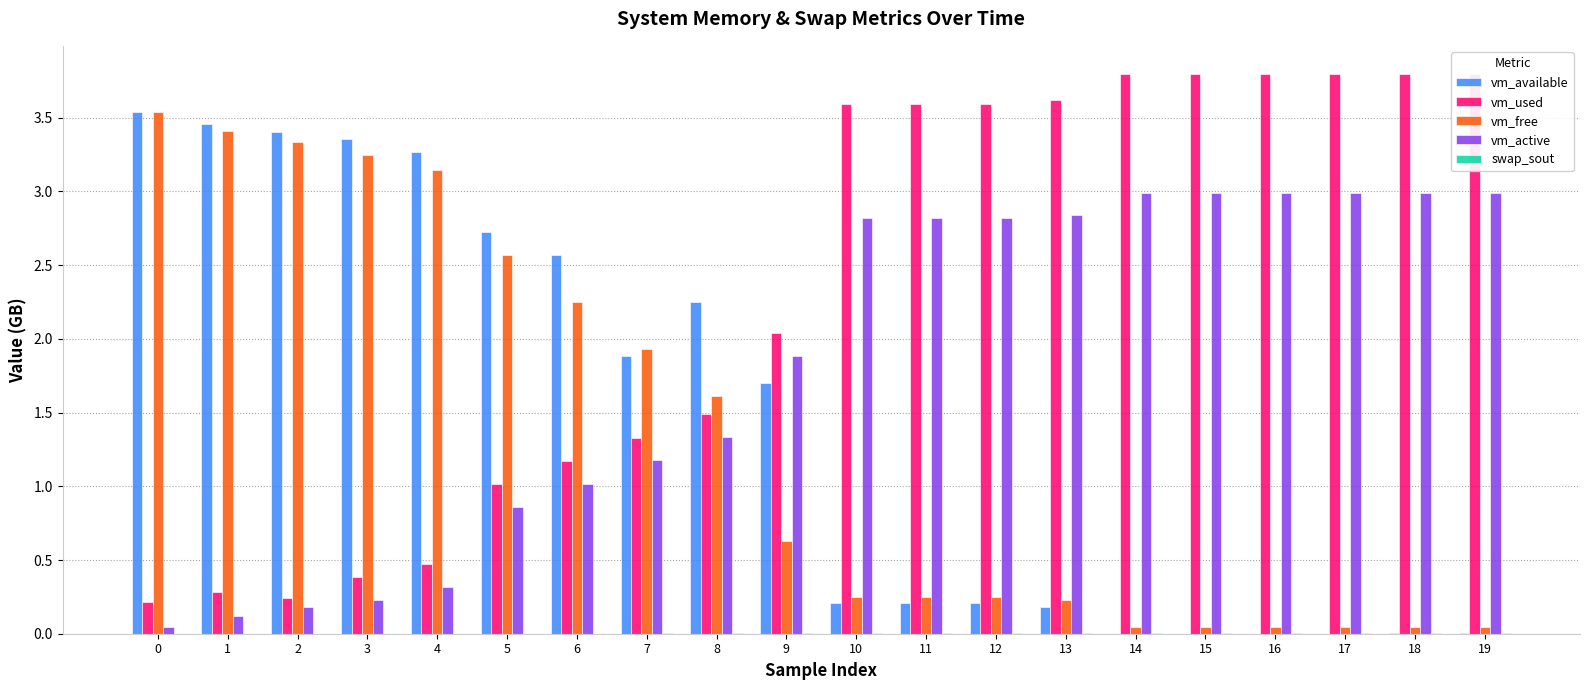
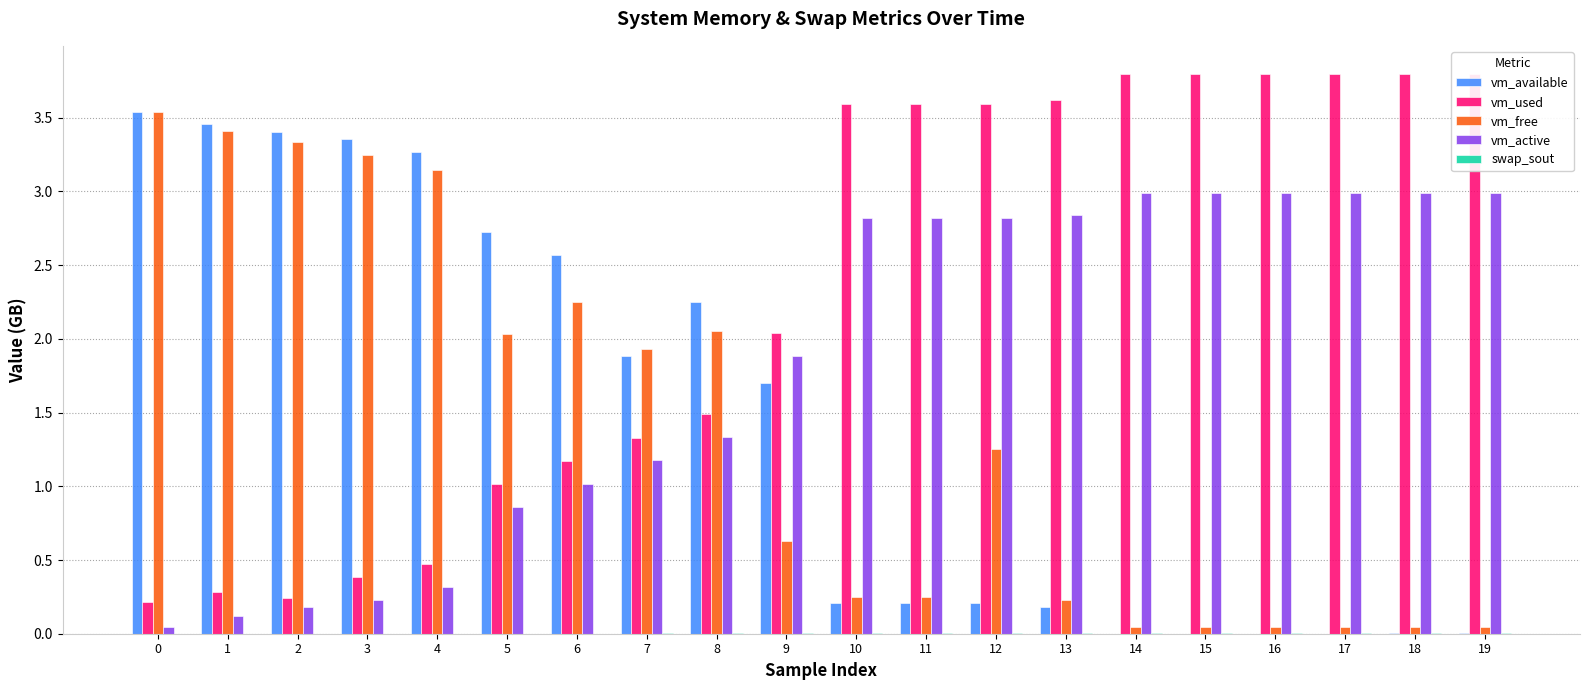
vm_free, 5: 2.57 -> 2.03
vm_free, 8: 1.61 -> 2.05
vm_free, 12: 0.25 -> 1.25
